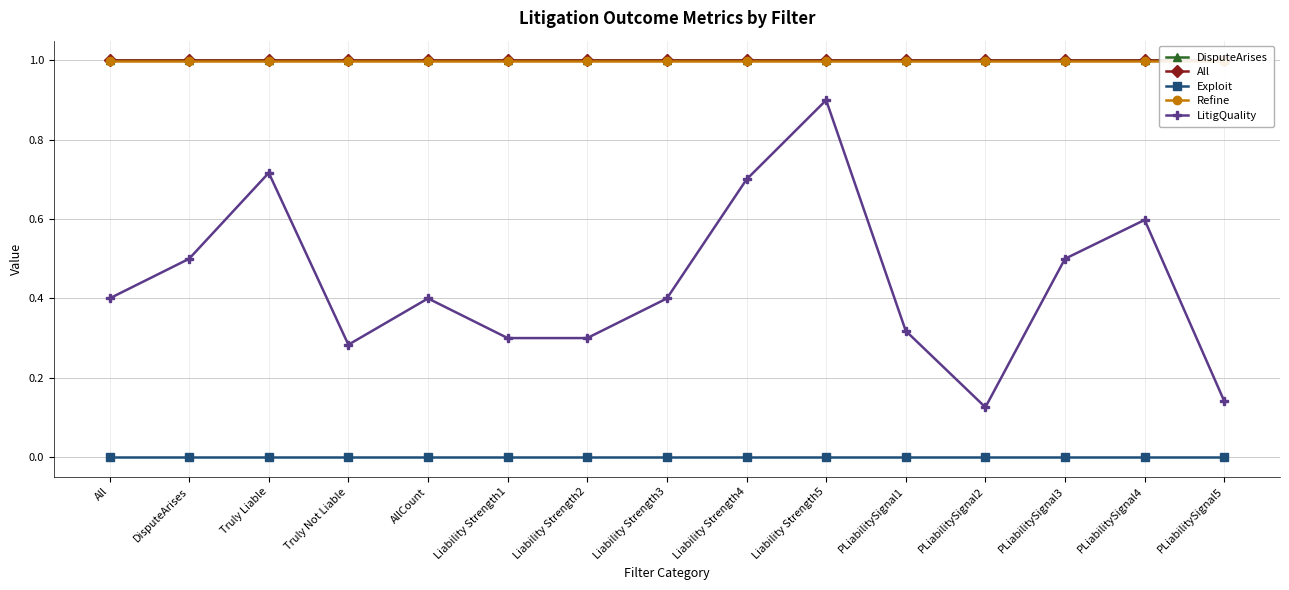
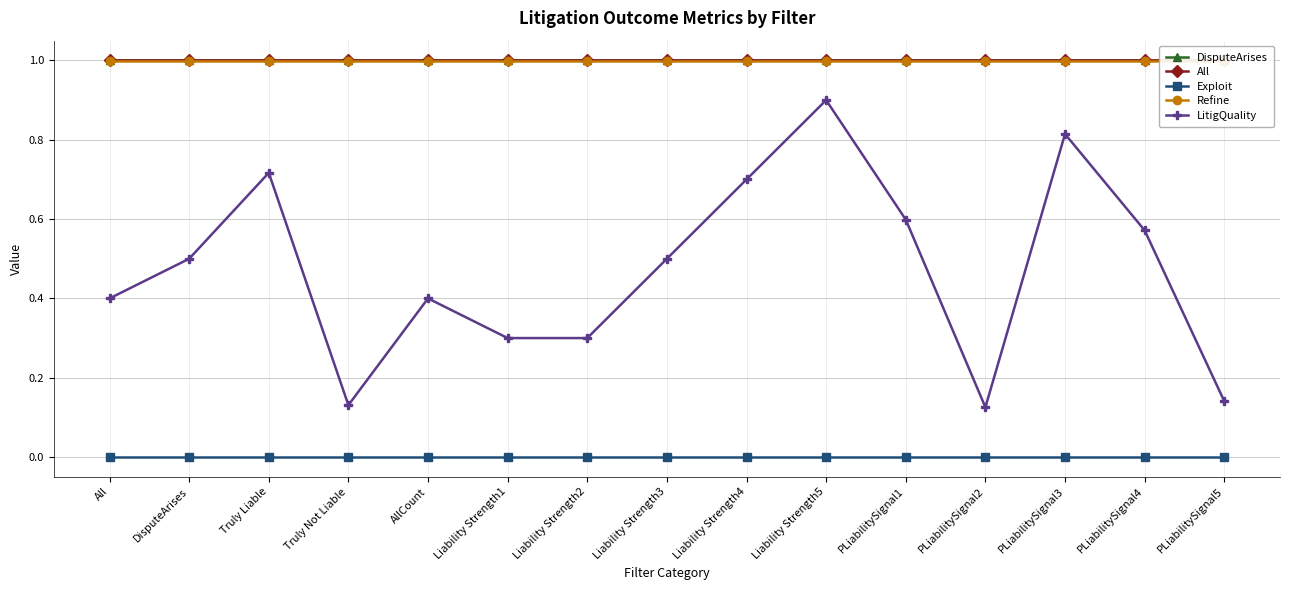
LitigQuality, Truly Not Liable: 0.28 -> 0.13
LitigQuality, Liability Strength3: 0.4 -> 0.5
LitigQuality, PLiabilitySignal1: 0.32 -> 0.60
LitigQuality, PLiabilitySignal3: 0.50 -> 0.81
LitigQuality, PLiabilitySignal4: 0.60 -> 0.57
